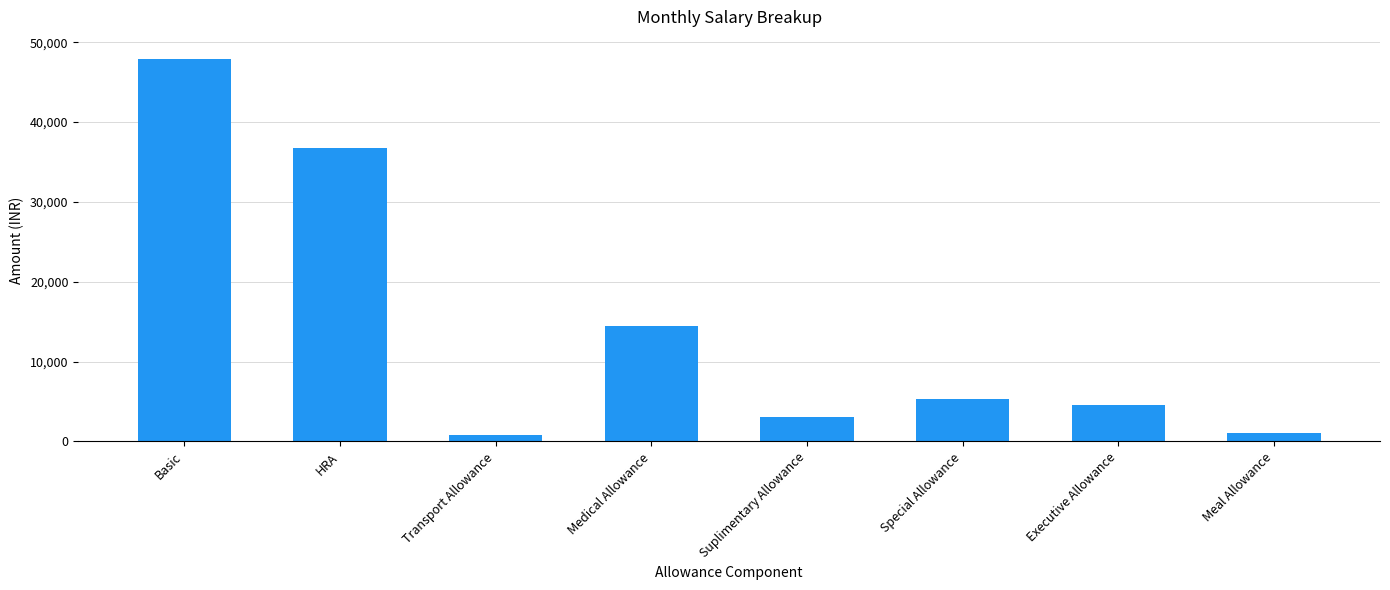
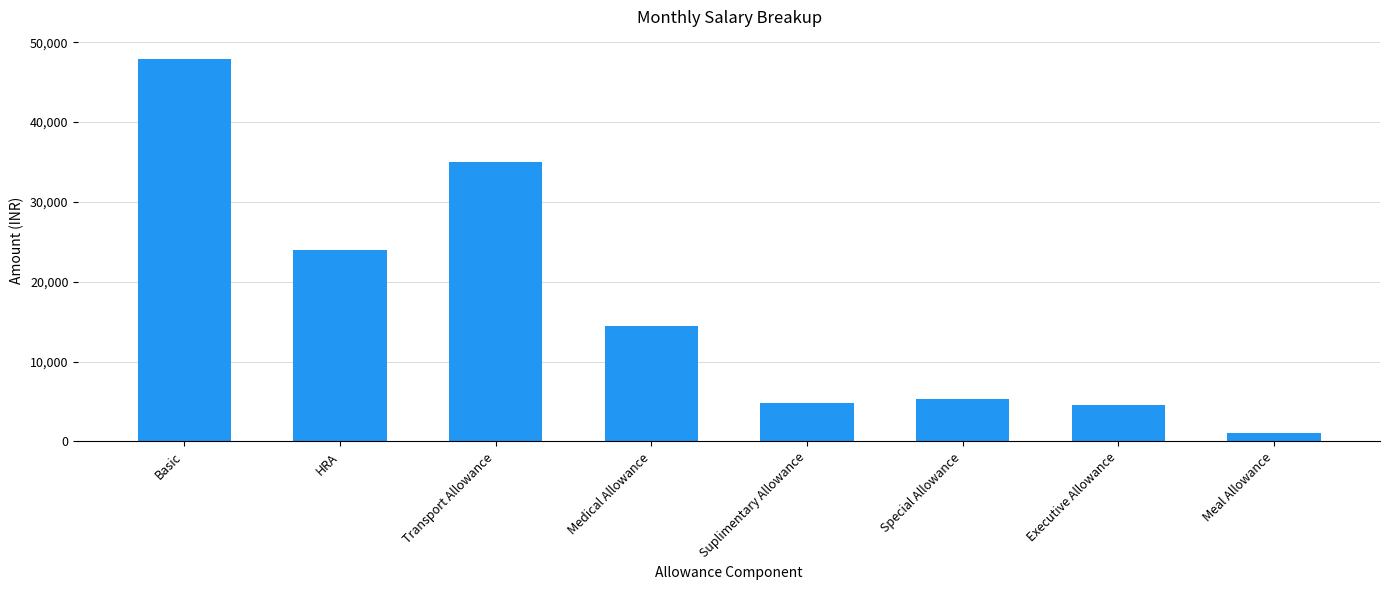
HRA: 37,000 -> 24,000
Transport Allowance: 1,000 -> 35,000
Suplimentary Allowance: 3,000 -> 5,000
